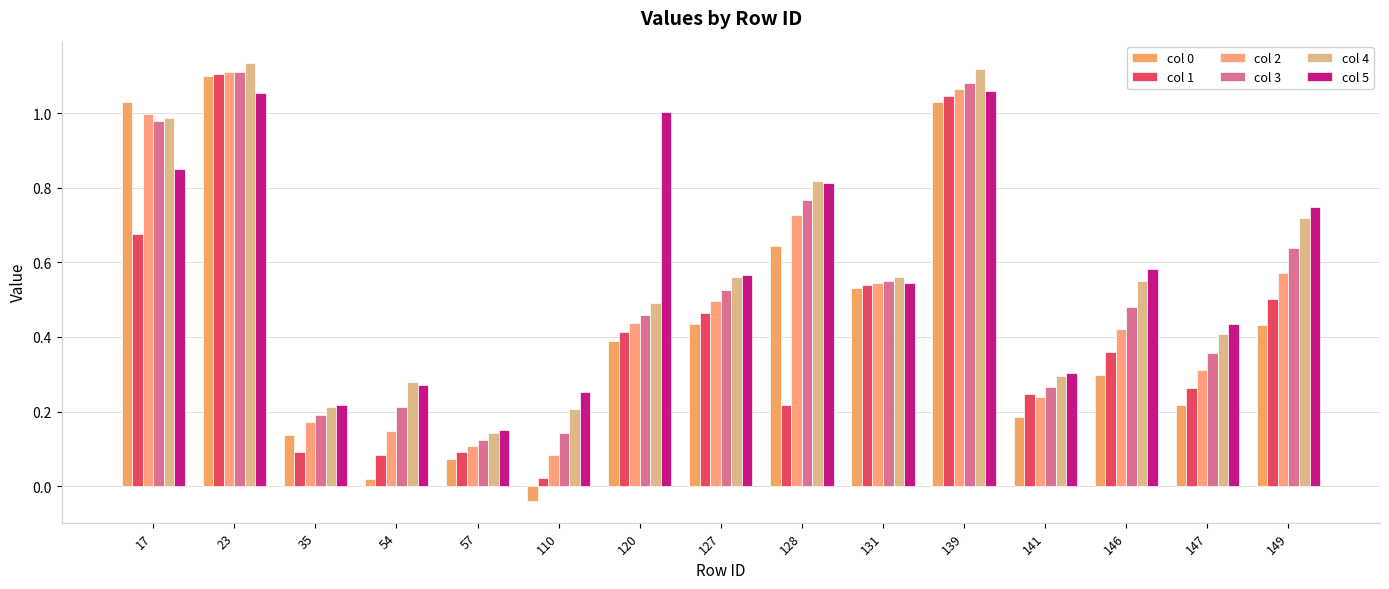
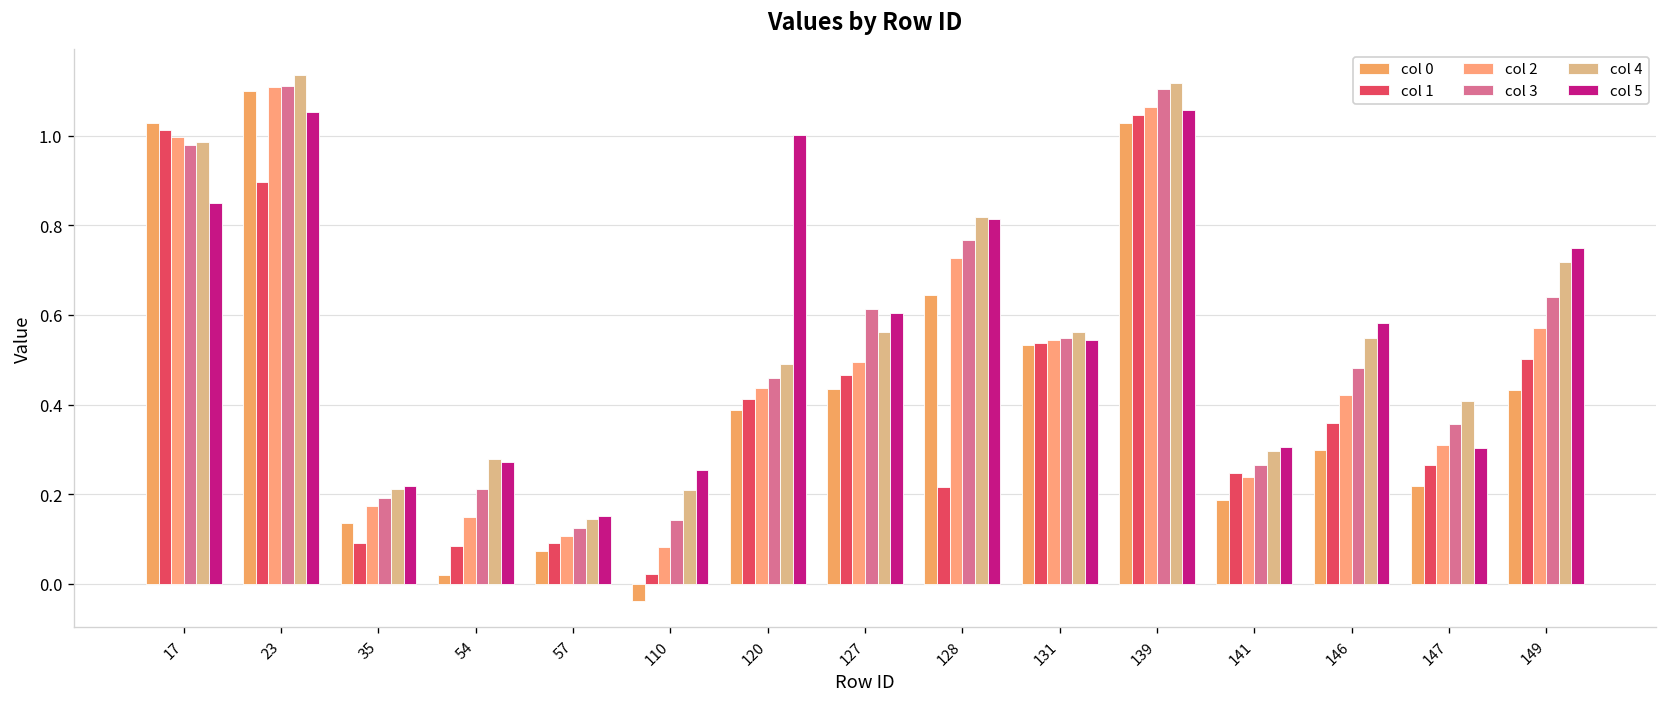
col 1, 17: 0.68 -> 1.01
col 1, 23: 1.10 -> 0.90
col 3, 127: 0.53 -> 0.61
col 5, 127: 0.57 -> 0.60
col 3, 139: 1.08 -> 1.11
col 5, 147: 0.43 -> 0.30
